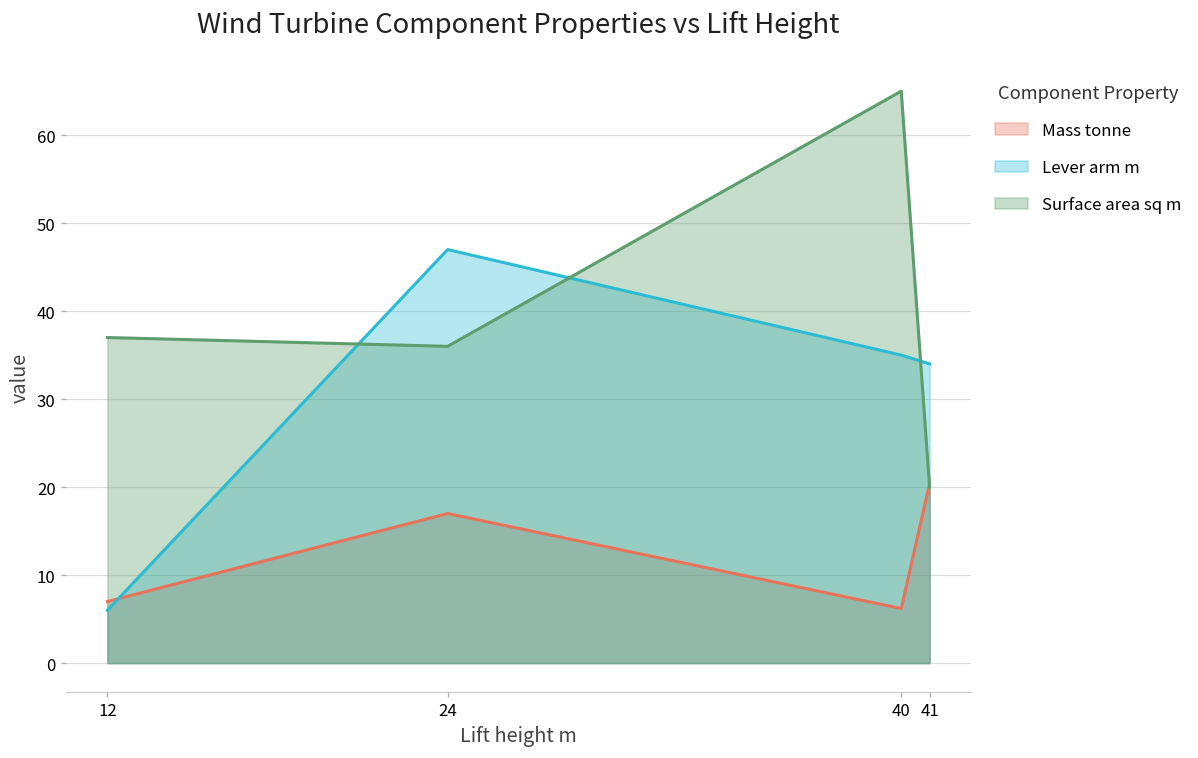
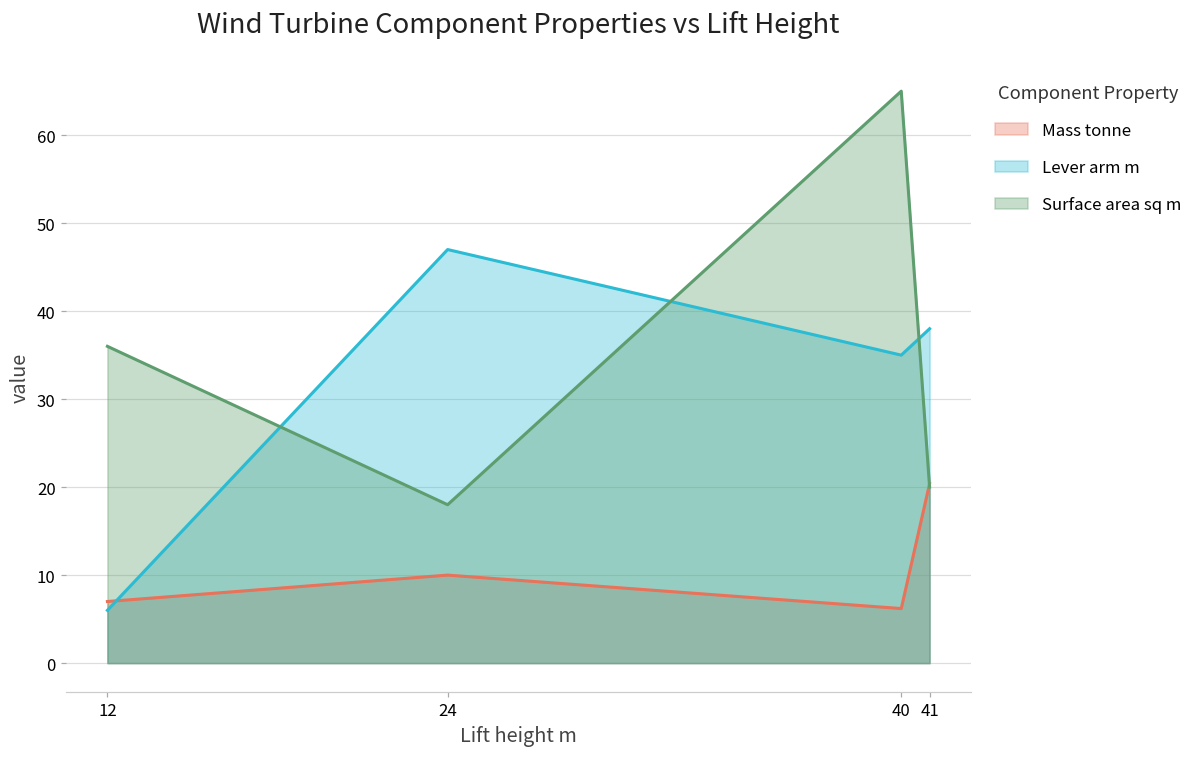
Surface area sq m, 12: 37 -> 36
Mass tonne, 24: 17 -> 10
Surface area sq m, 24: 36 -> 18
Lever arm m, 41: 34 -> 38
